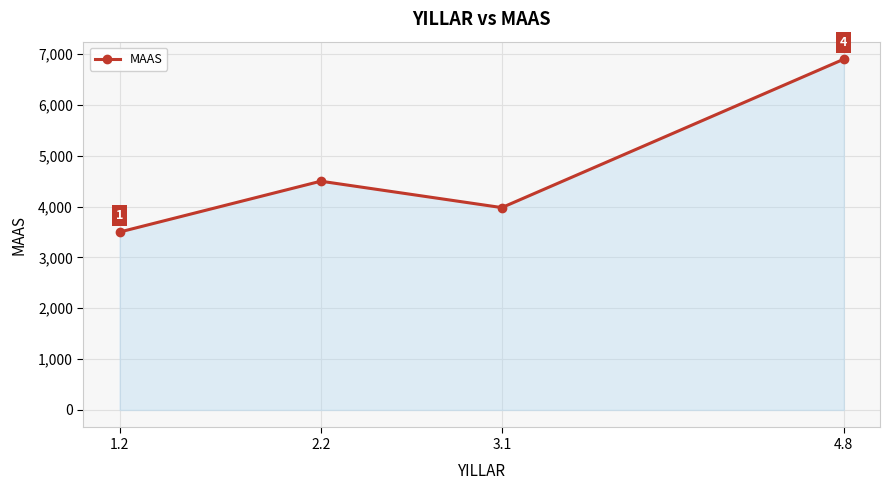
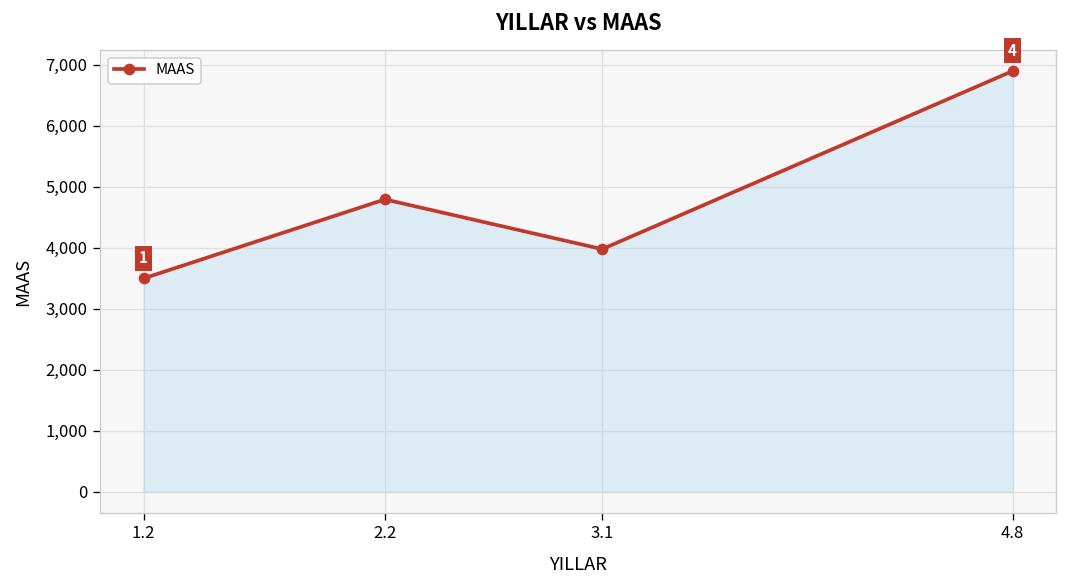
2.2: 4,500 -> 4,800
